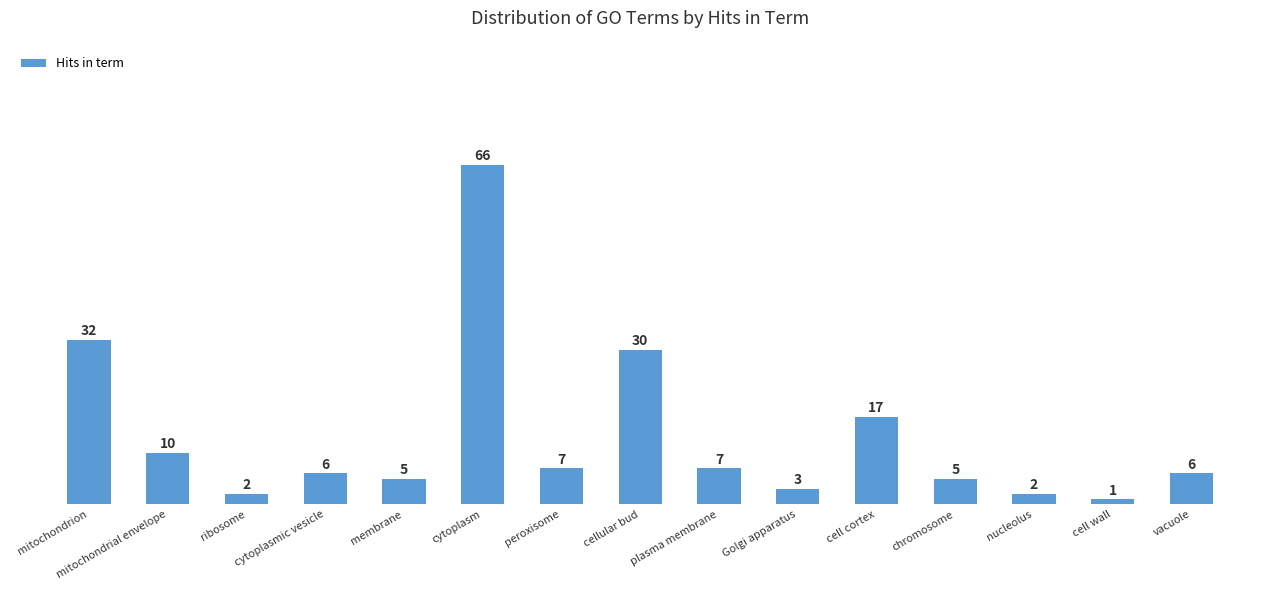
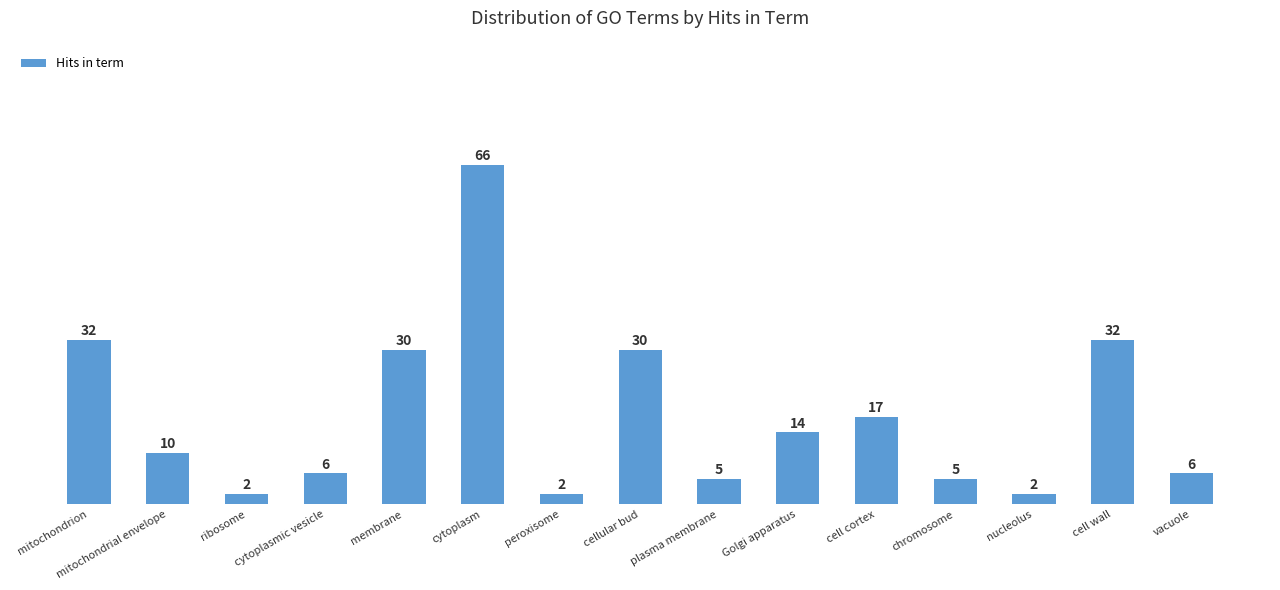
membrane: 5 -> 30
peroxisome: 7 -> 2
plasma membrane: 7 -> 5
Golgi apparatus: 3 -> 14
cell wall: 1 -> 32
